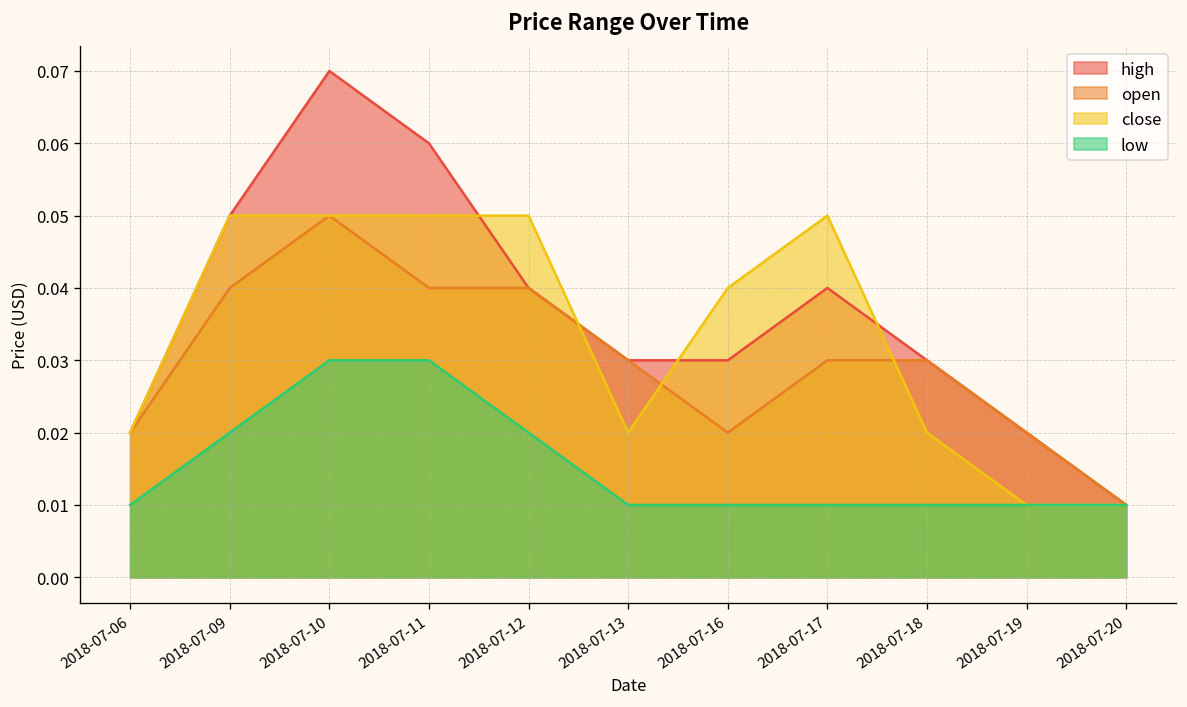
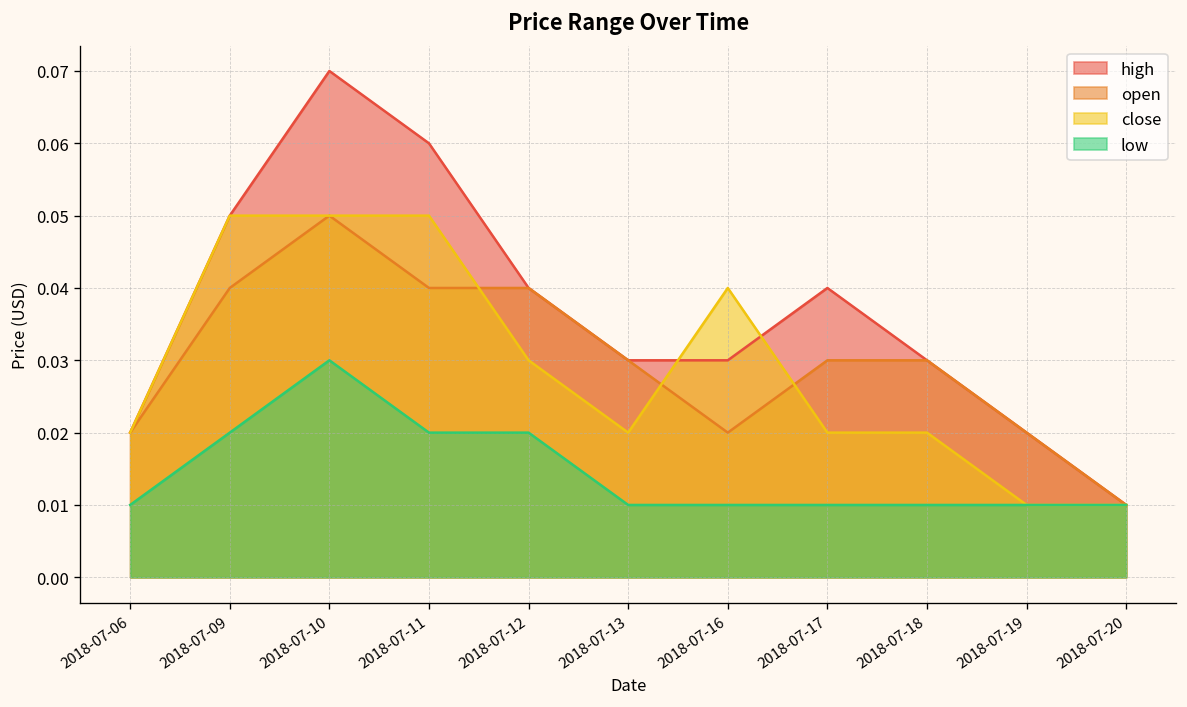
low, 2018-07-11: 0.03 -> 0.02
close, 2018-07-12: 0.05 -> 0.03
close, 2018-07-17: 0.05 -> 0.02
